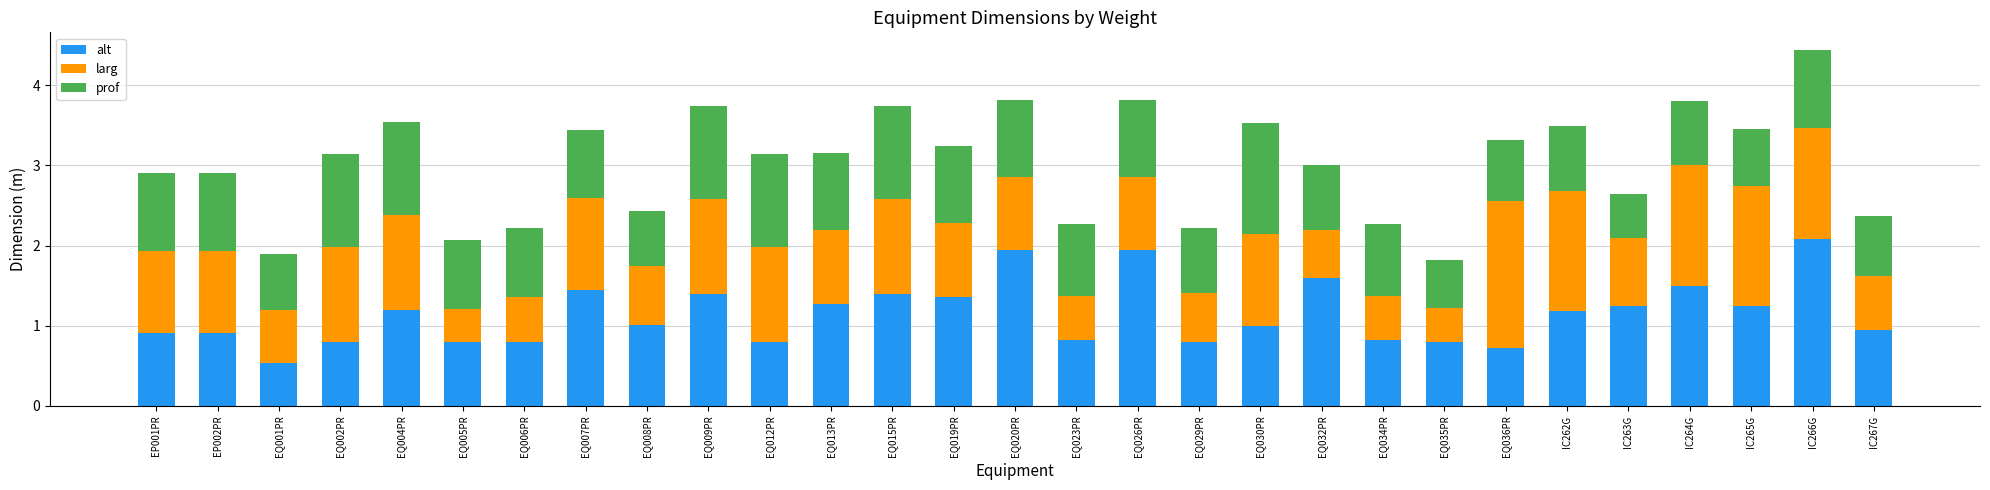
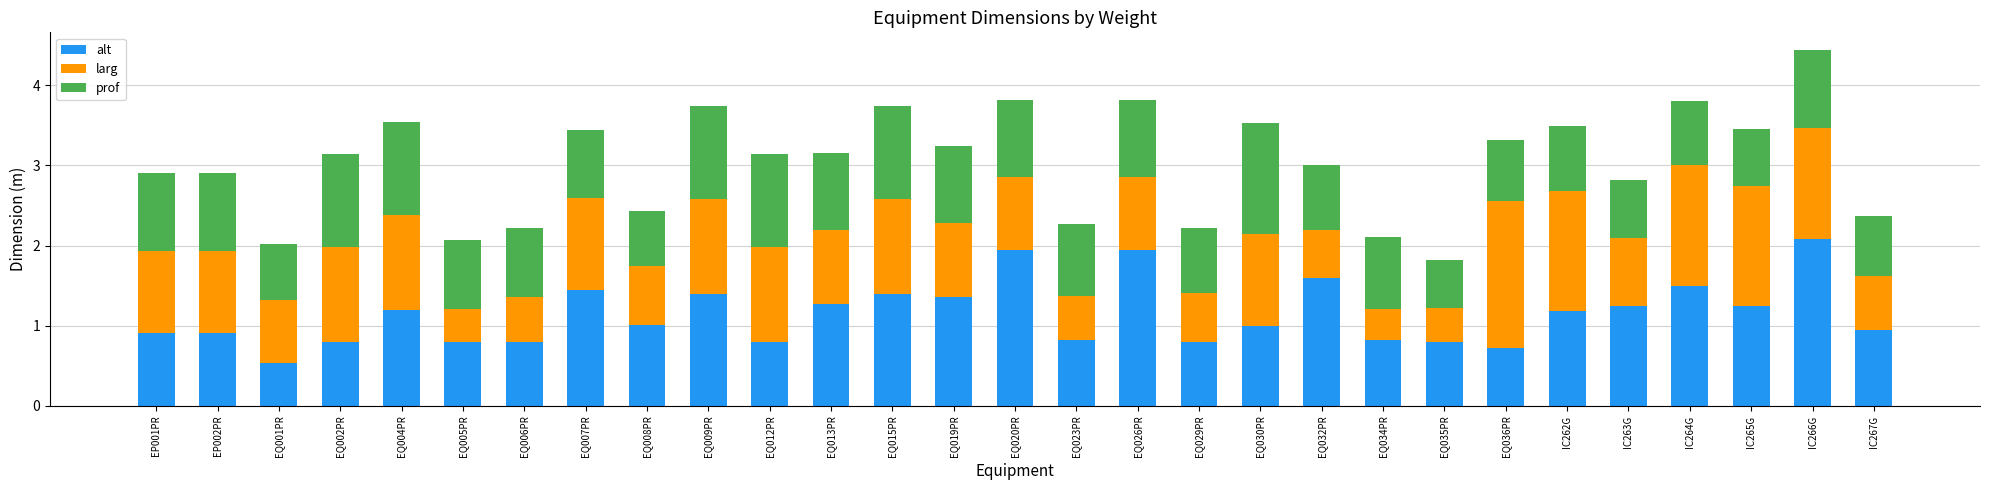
larg, EQ001PR: 0.7 -> 0.8
larg, EQ034PR: 0.5 -> 0.4
prof, IC263G: 0.6 -> 0.7
